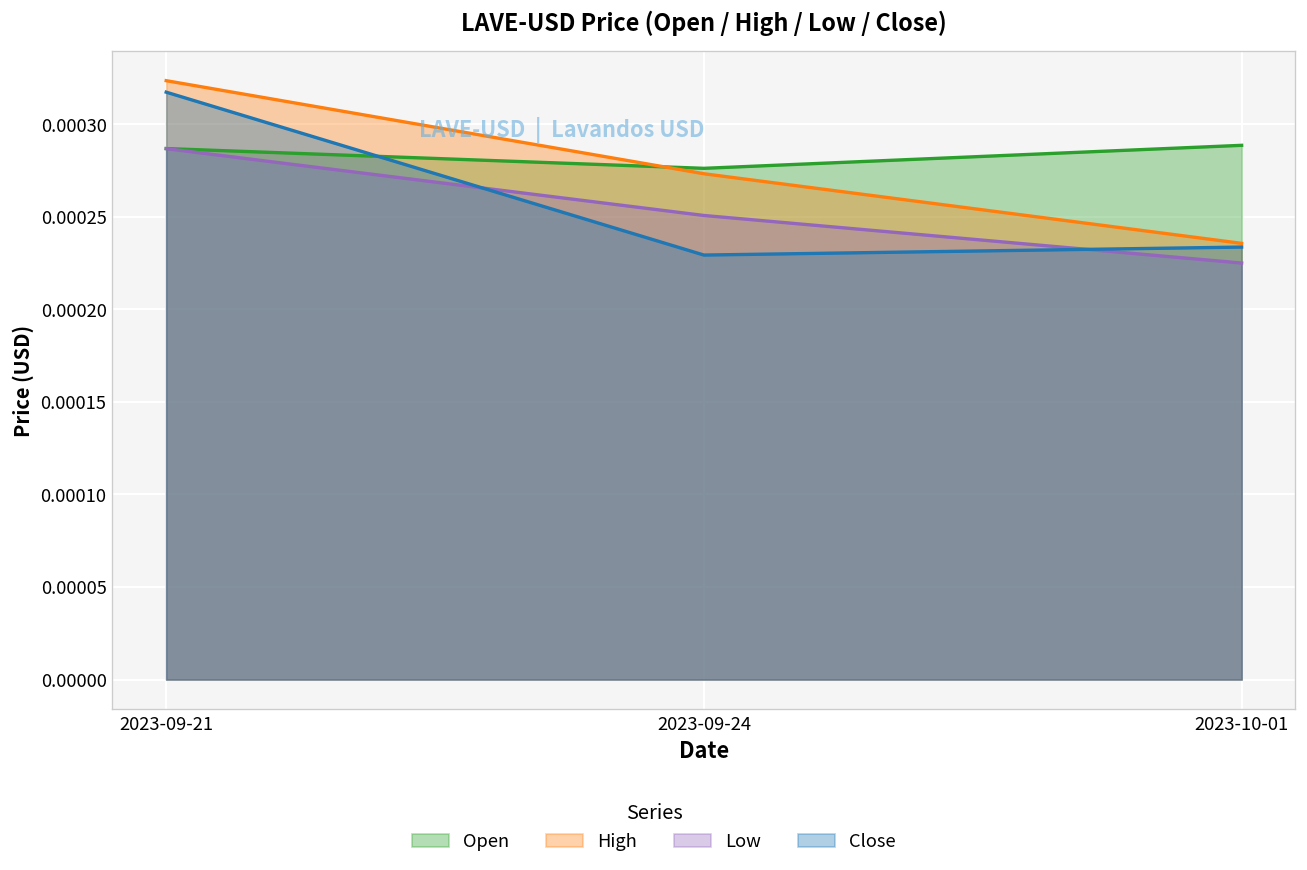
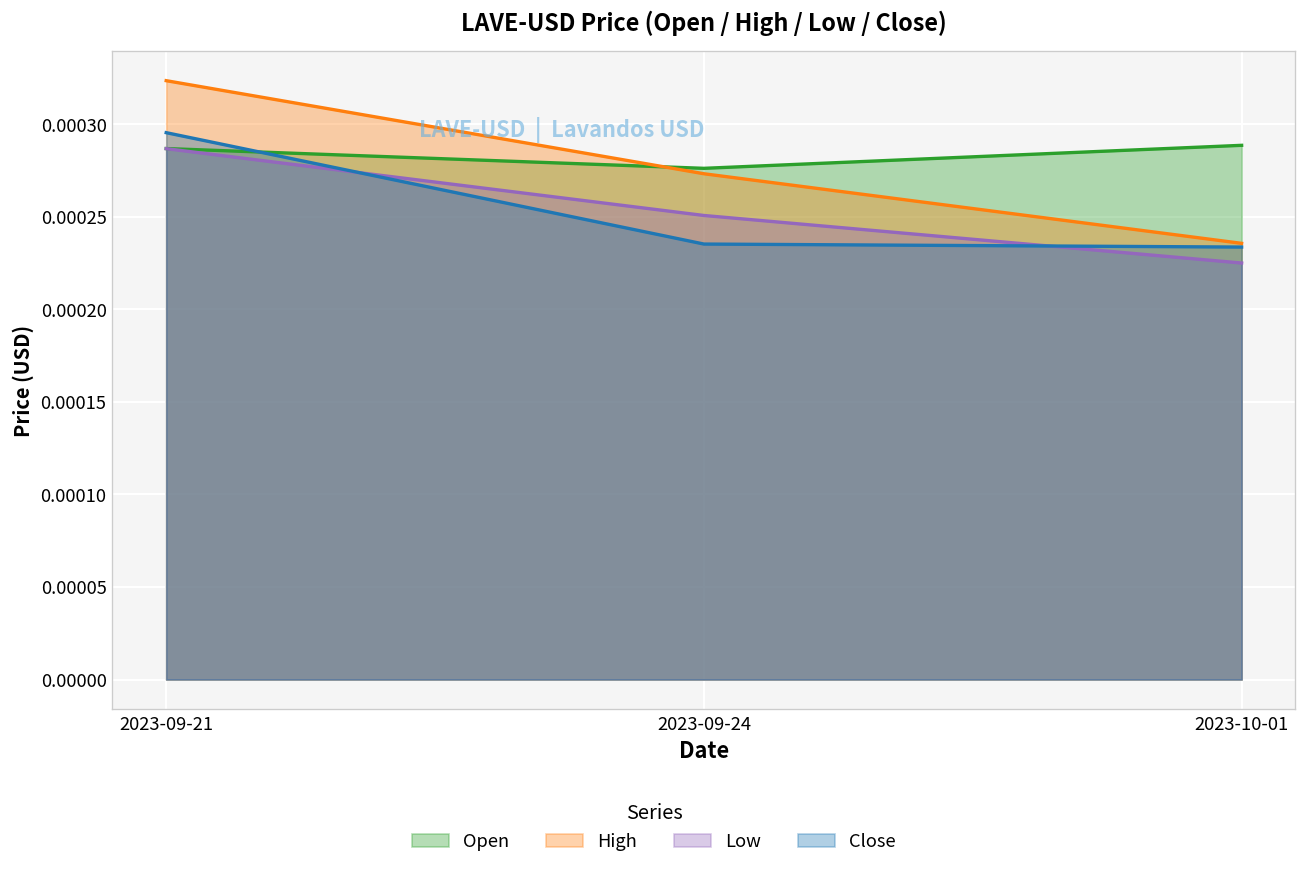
Close, 2023-09-21: 0.000317 -> 0.000296
Close, 2023-09-24: 0.000229 -> 0.000235
